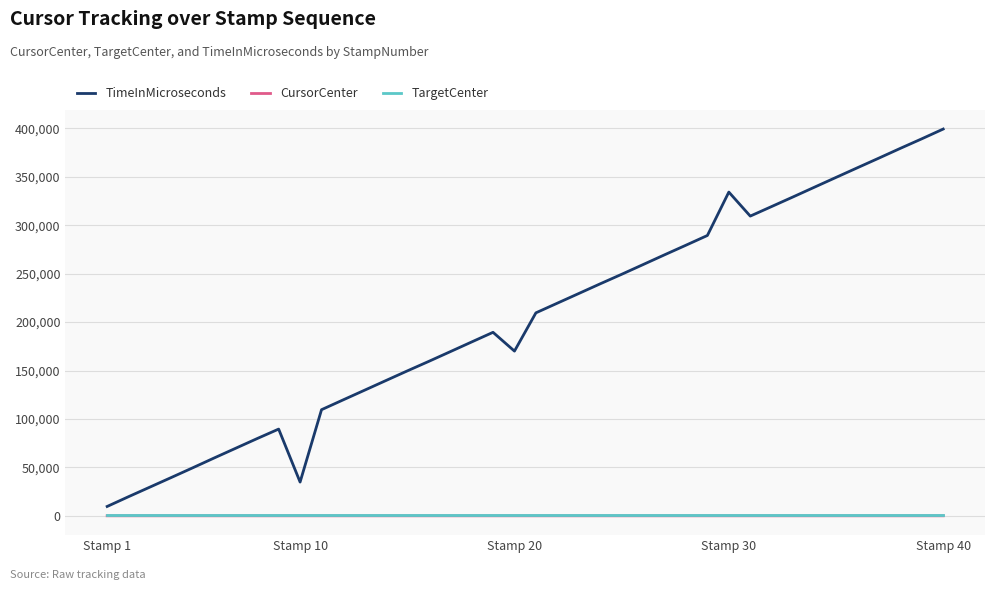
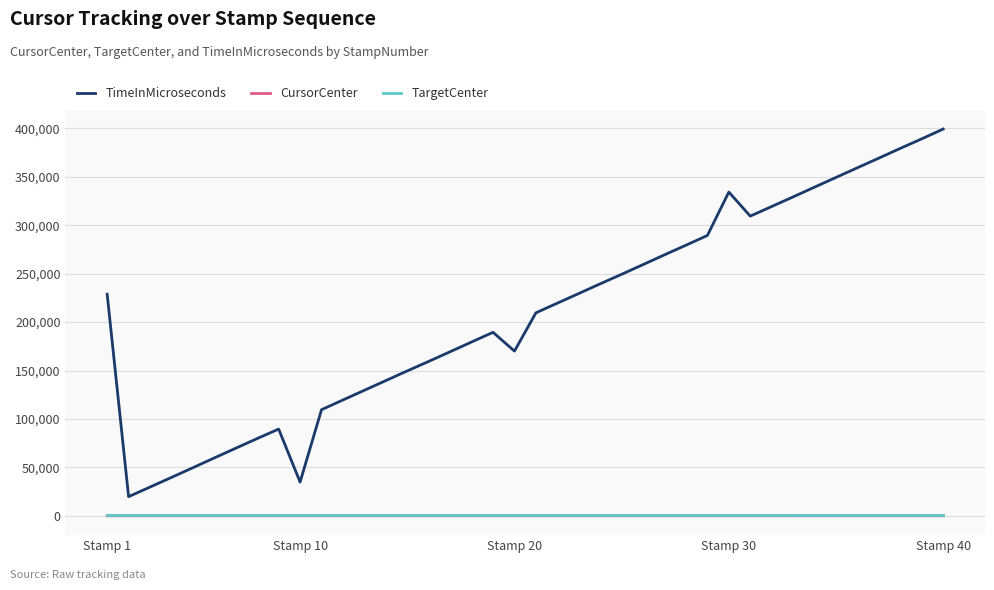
TimeInMicroseconds, Stamp 1: 10,000 -> 230,000
